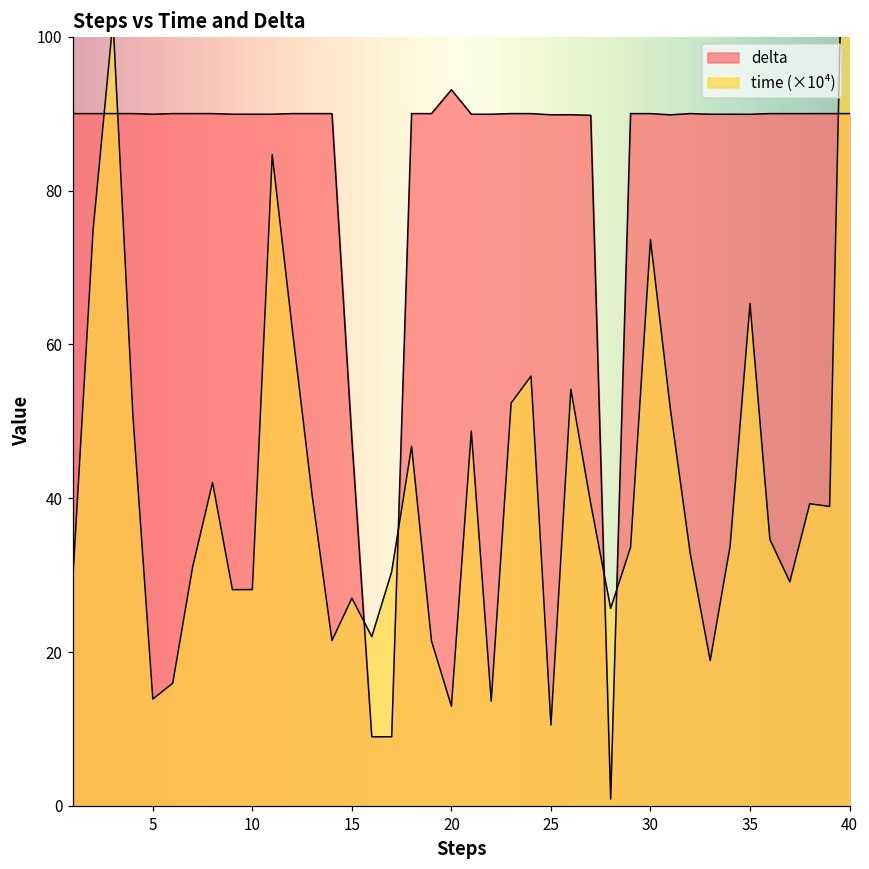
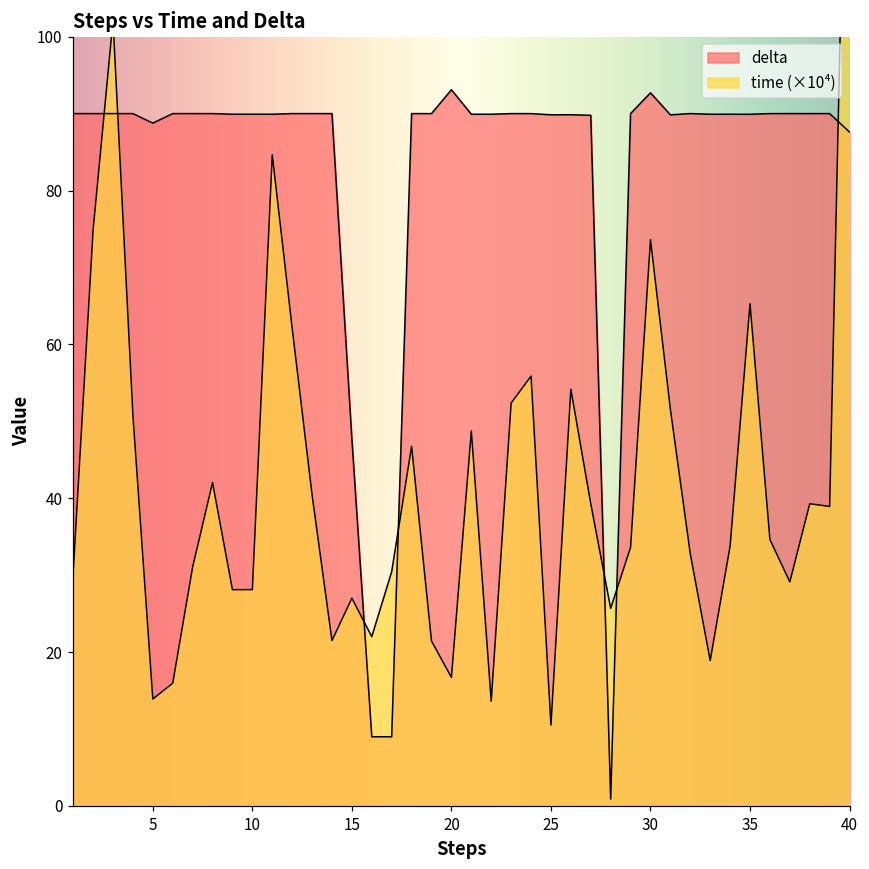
delta, 5: 90 -> 89
time (×10⁴), 20: 13 -> 17
delta, 30: 90 -> 93
delta, 40: 90 -> 88
